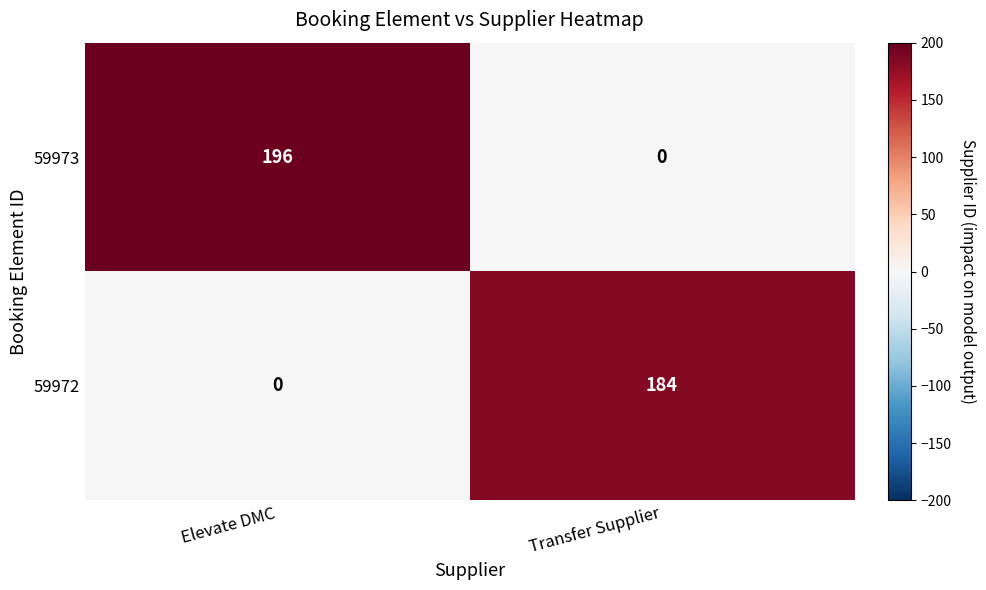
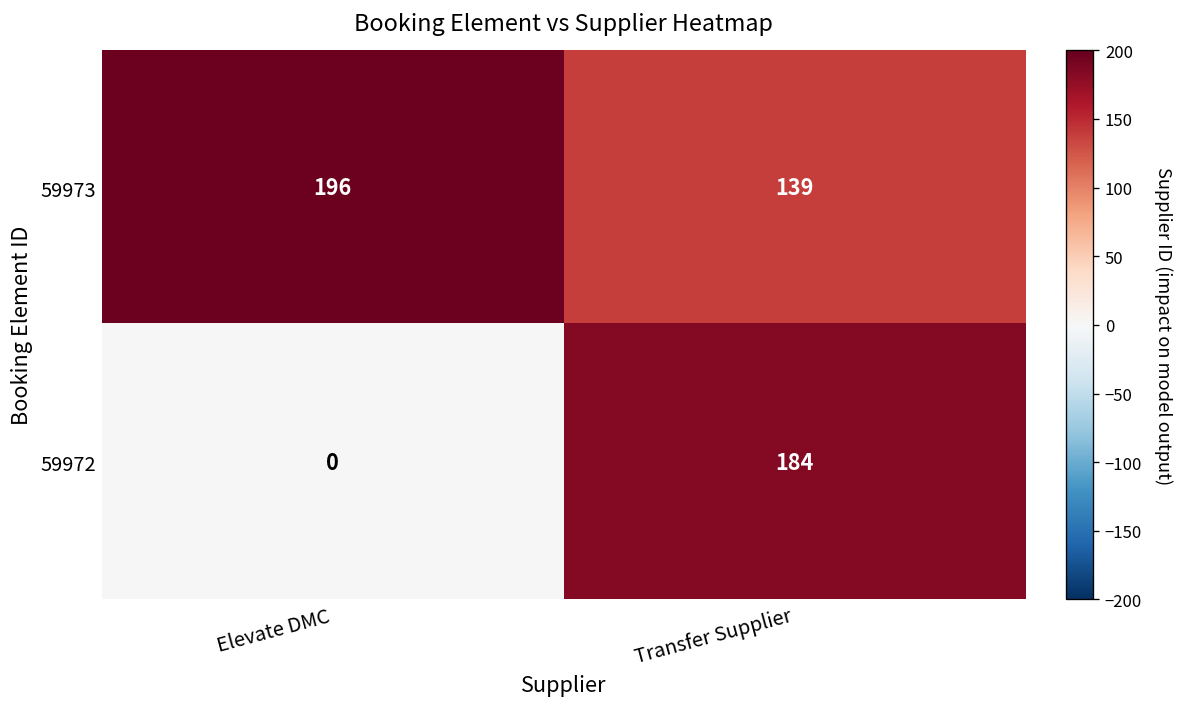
59973, Transfer Supplier: 0 -> 139
